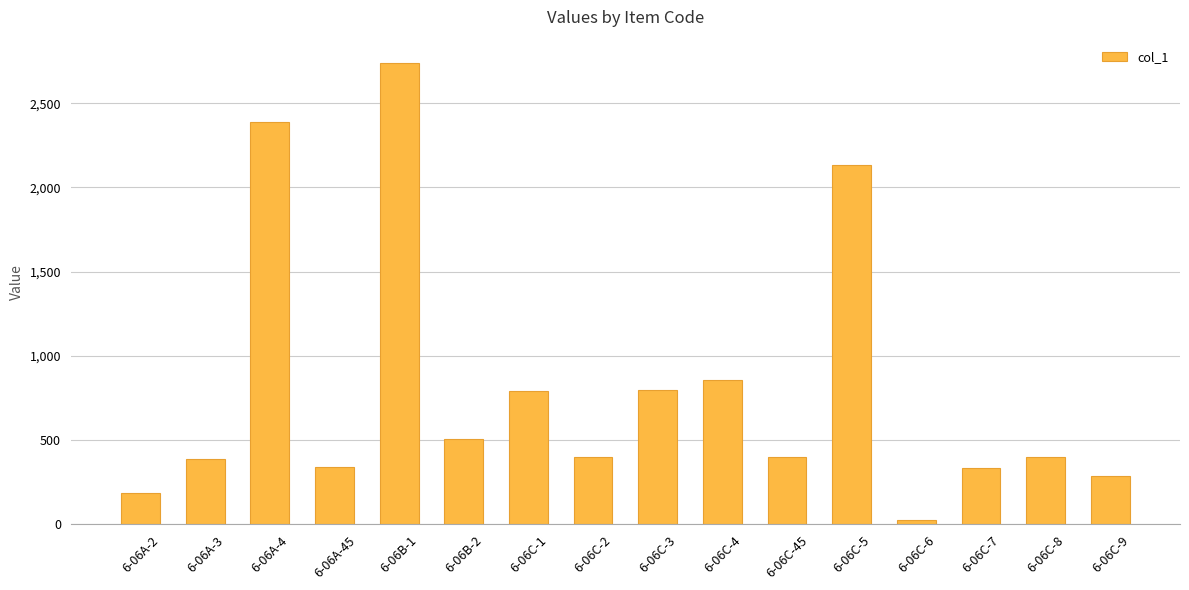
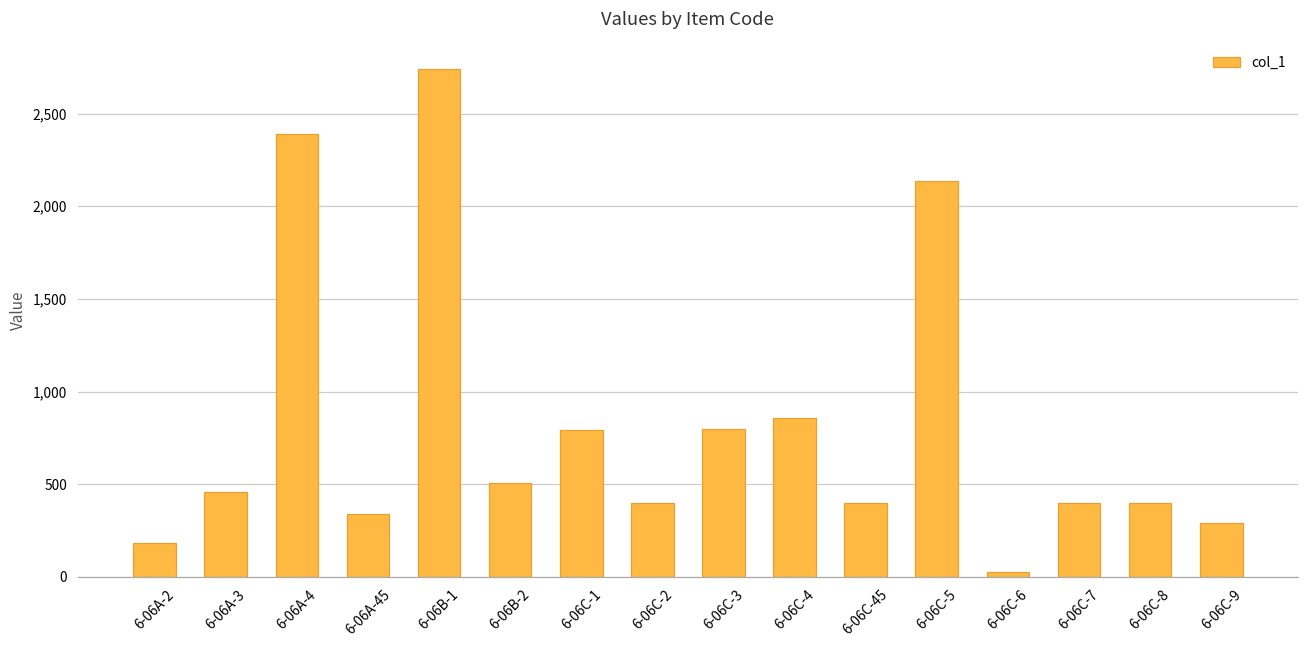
6-06A-3: 390 -> 460
6-06C-7: 340 -> 400
